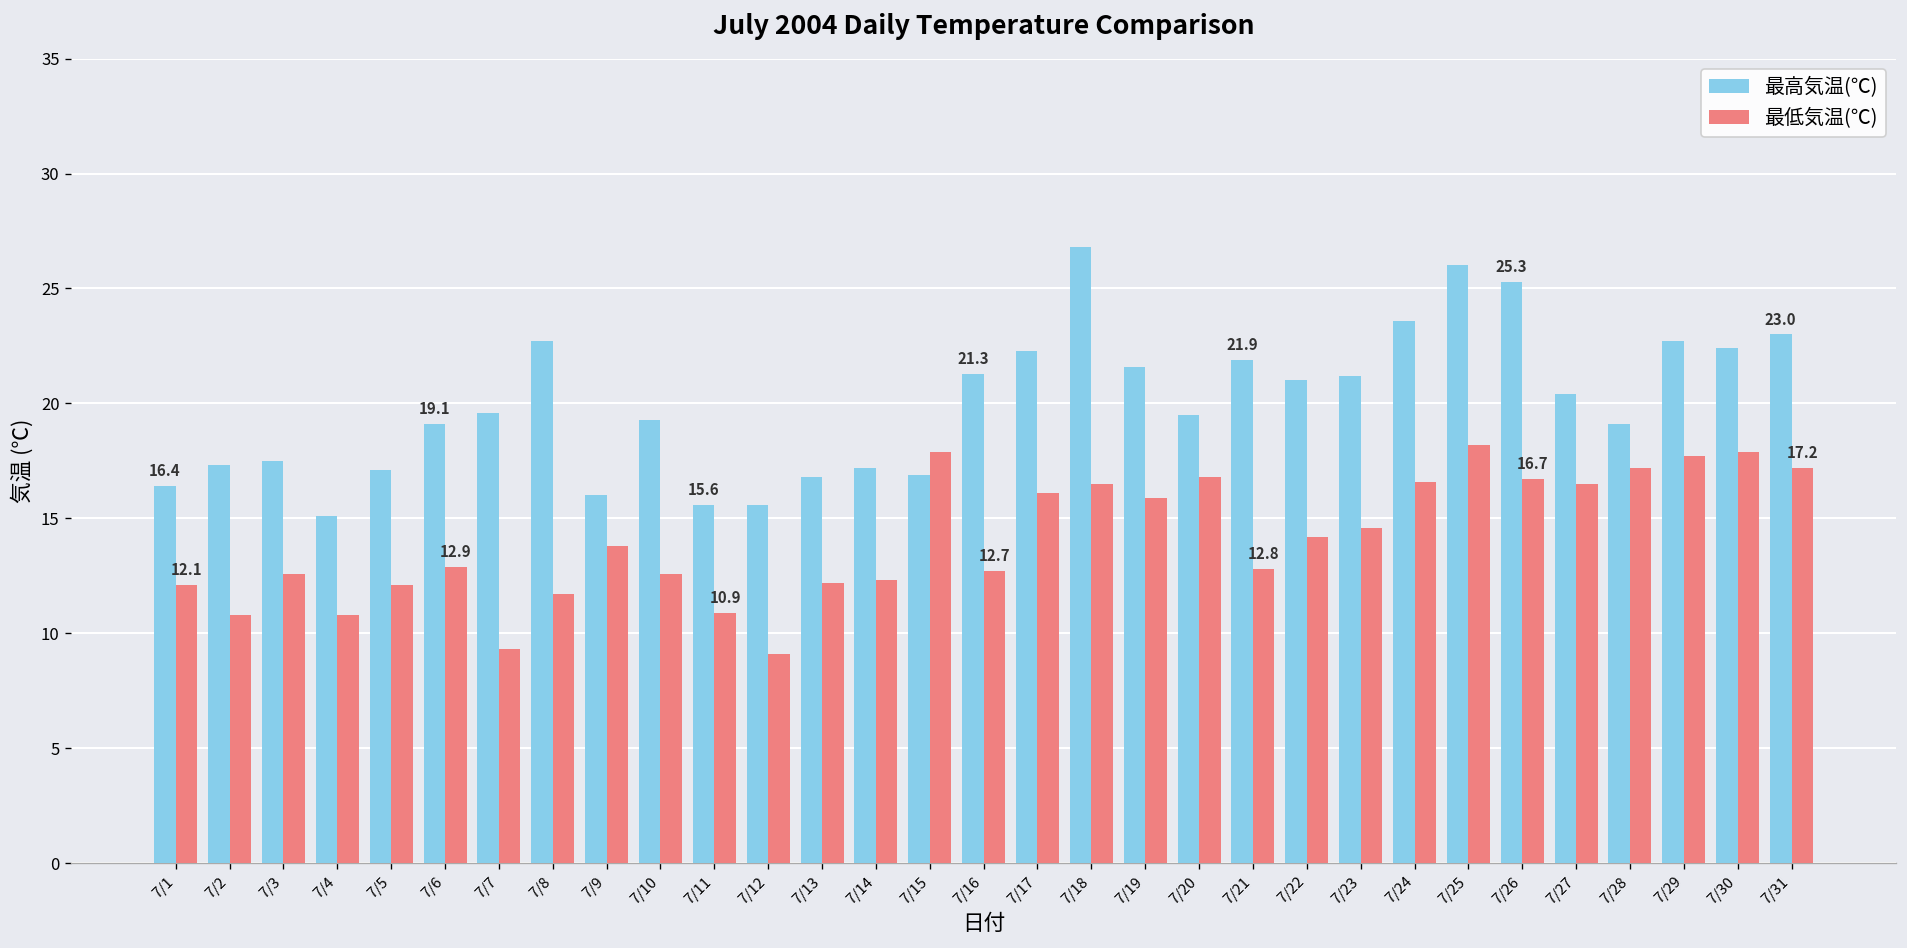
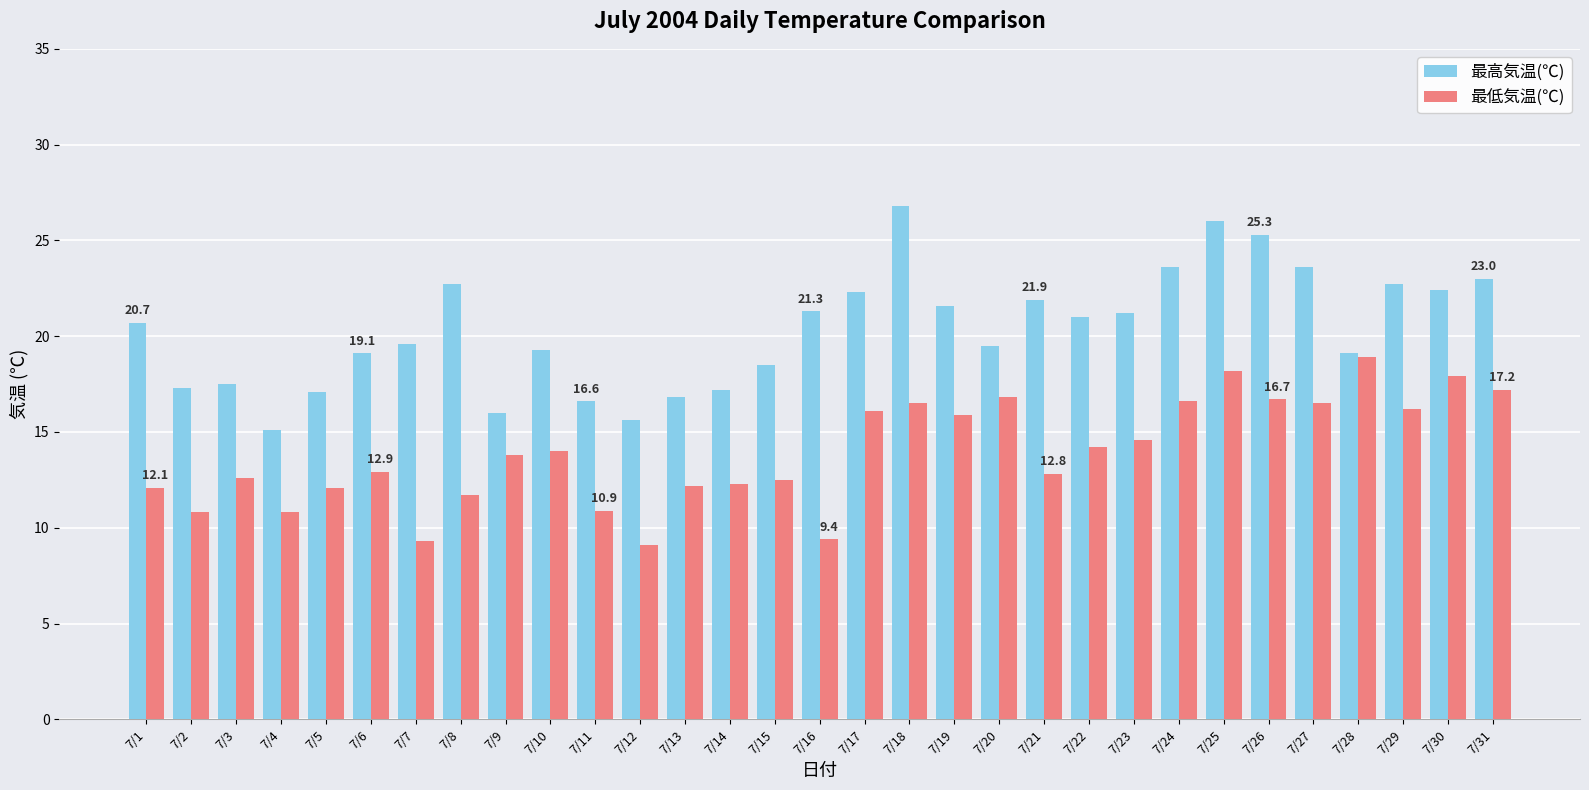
最高気温(℃), 7/1: 16.4 -> 20.7
最低気温(℃), 7/10: 12.6 -> 14.0
最高気温(℃), 7/11: 15.6 -> 16.6
最高気温(℃), 7/15: 16.9 -> 18.5
最低気温(℃), 7/15: 17.9 -> 12.5
最低気温(℃), 7/16: 12.7 -> 9.4
最高気温(℃), 7/27: 20.4 -> 23.6
最低気温(℃), 7/28: 17.2 -> 18.9
最低気温(℃), 7/29: 17.7 -> 16.2
